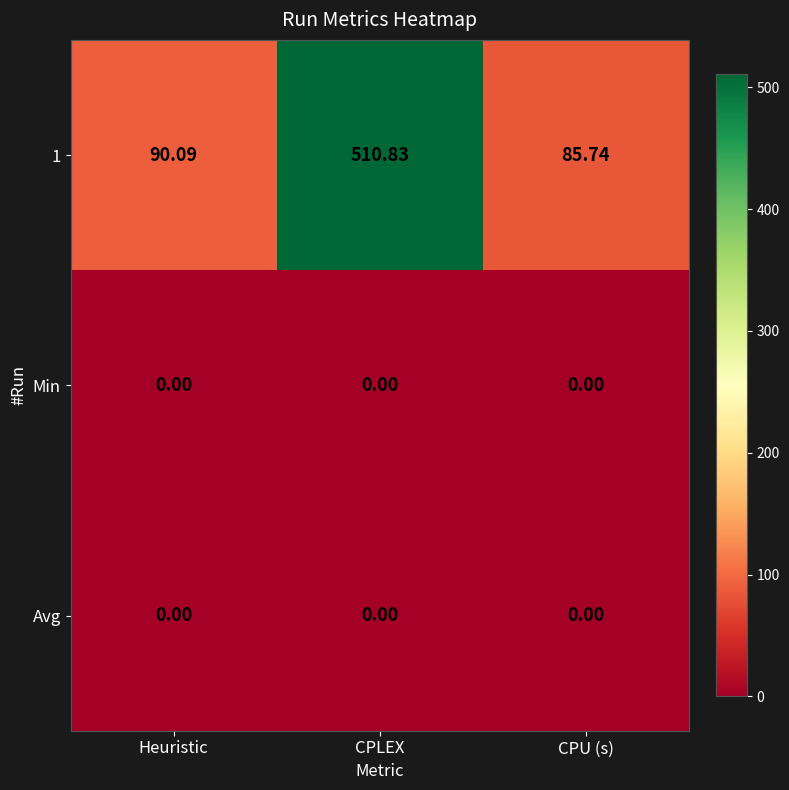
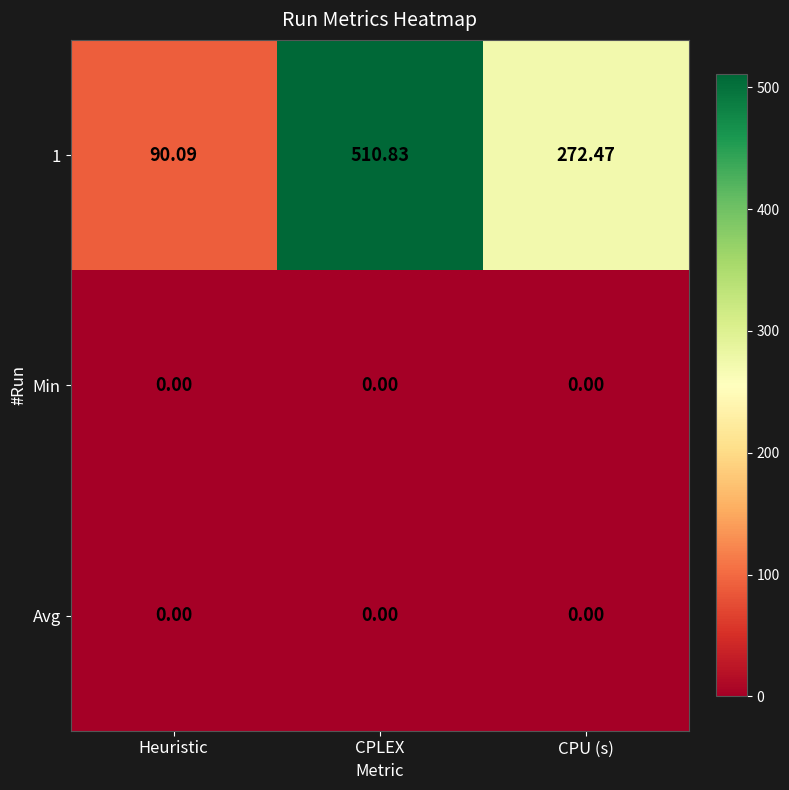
1, CPU (s): 85.74 -> 272.47
